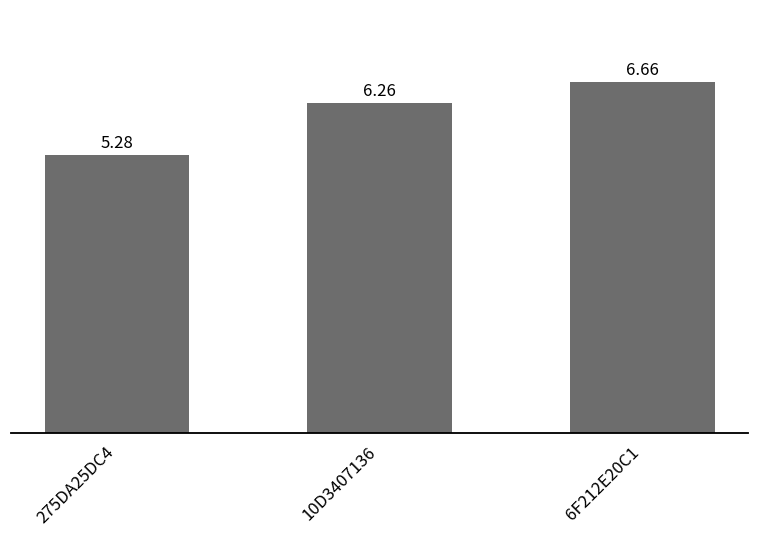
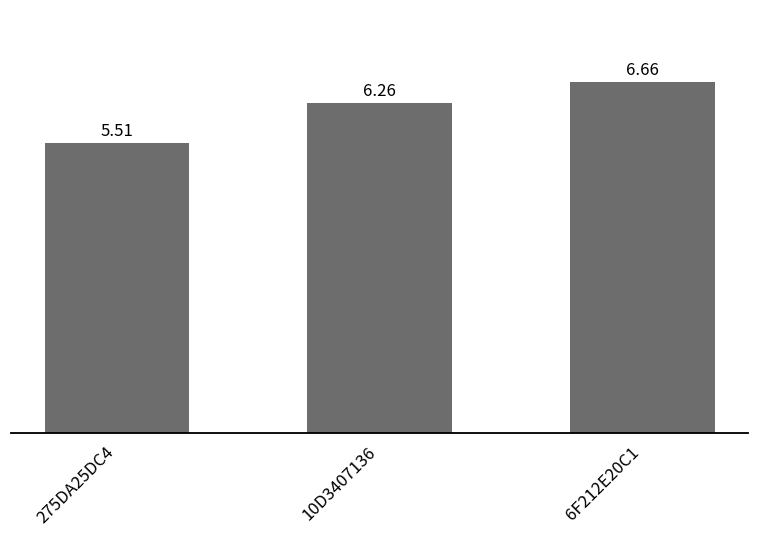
275DA25DC4: 5.28 -> 5.51
